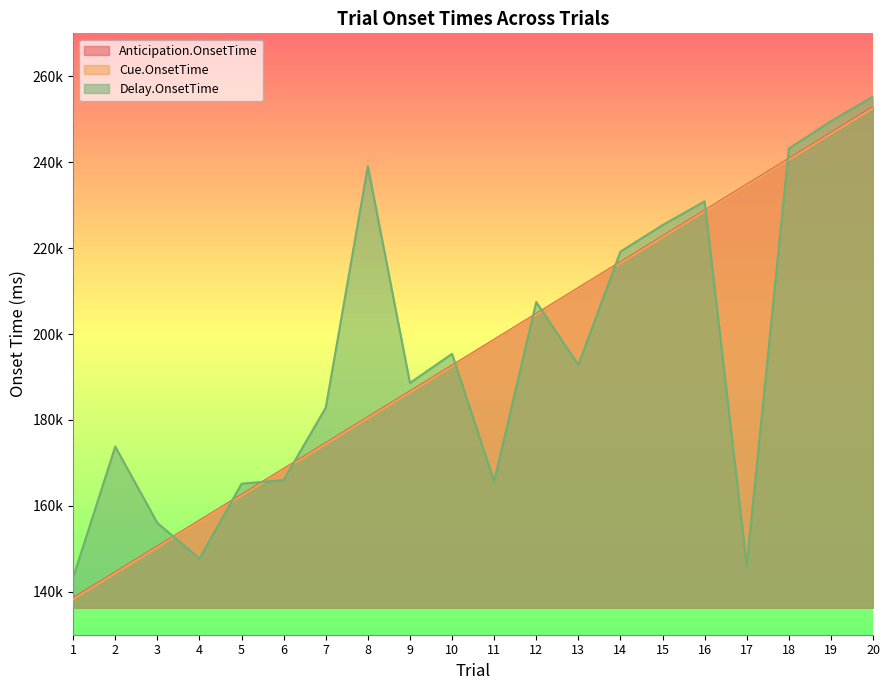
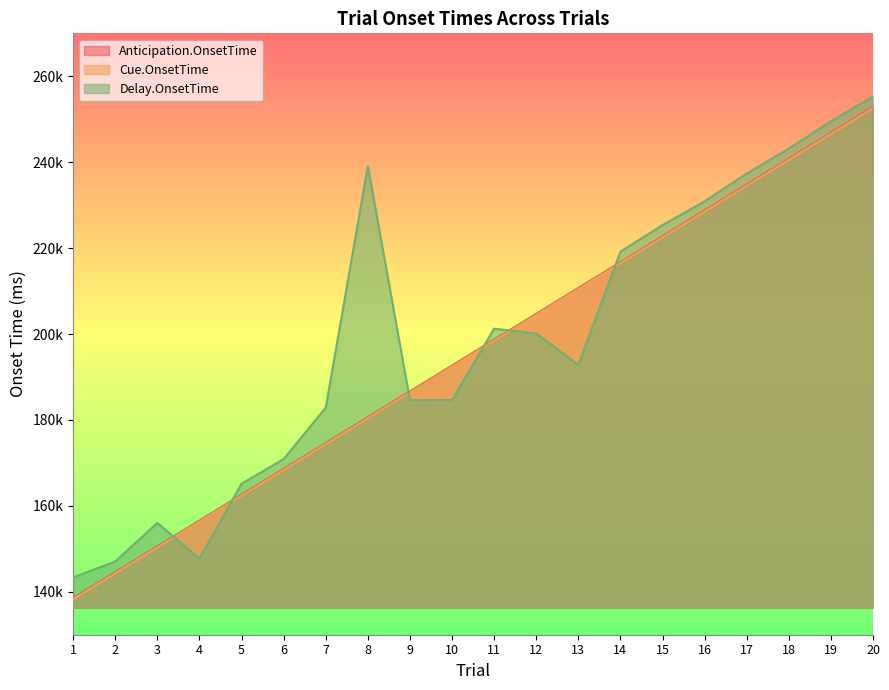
Delay.OnsetTime, 2: 174000 -> 147000
Delay.OnsetTime, 6: 166000 -> 171000
Delay.OnsetTime, 9: 189000 -> 185000
Delay.OnsetTime, 10: 195000 -> 185000
Delay.OnsetTime, 11: 166000 -> 201000
Delay.OnsetTime, 12: 207000 -> 200000
Delay.OnsetTime, 17: 146000 -> 237000
